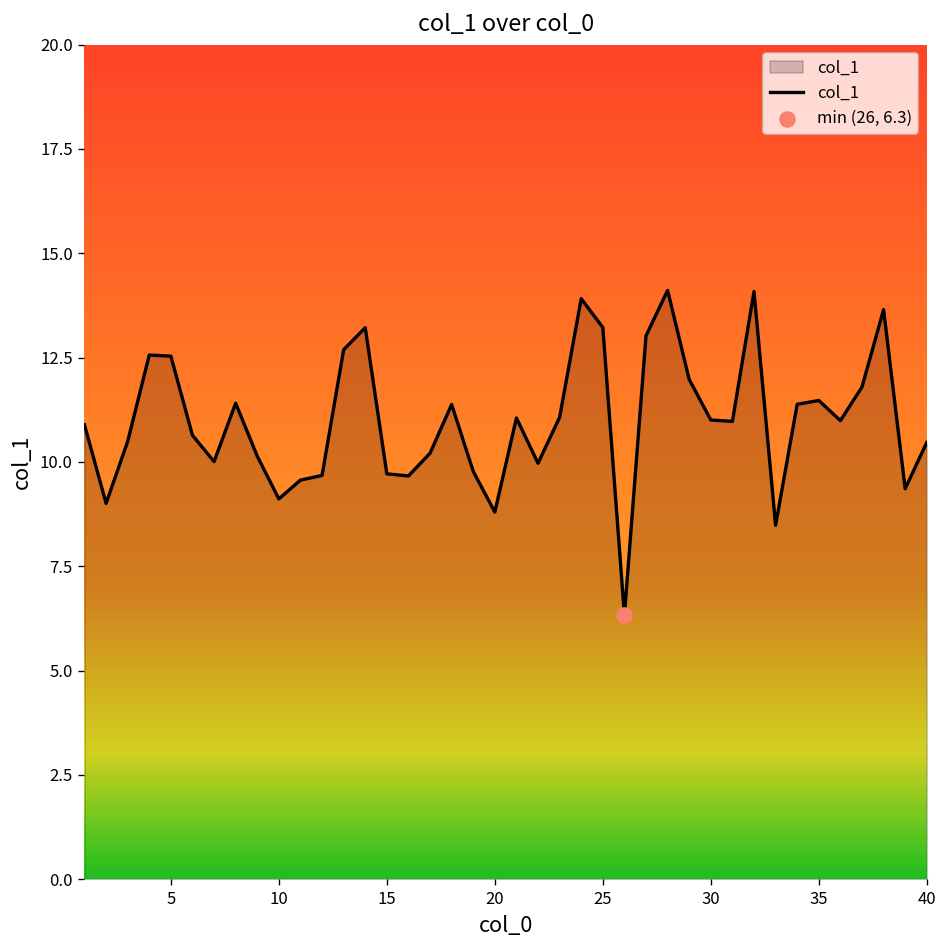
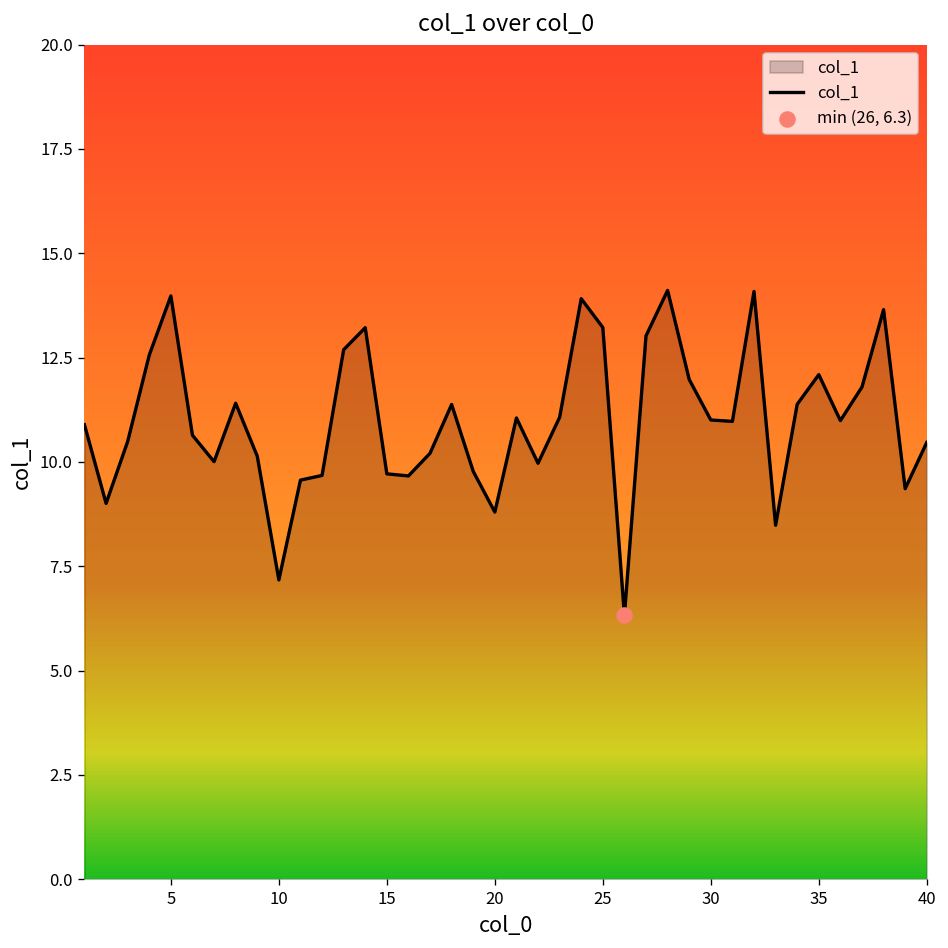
col_1, 5: 12.5 -> 14.0
col_1, 10: 9.1 -> 7.2
col_1, 35: 11.5 -> 12.1
